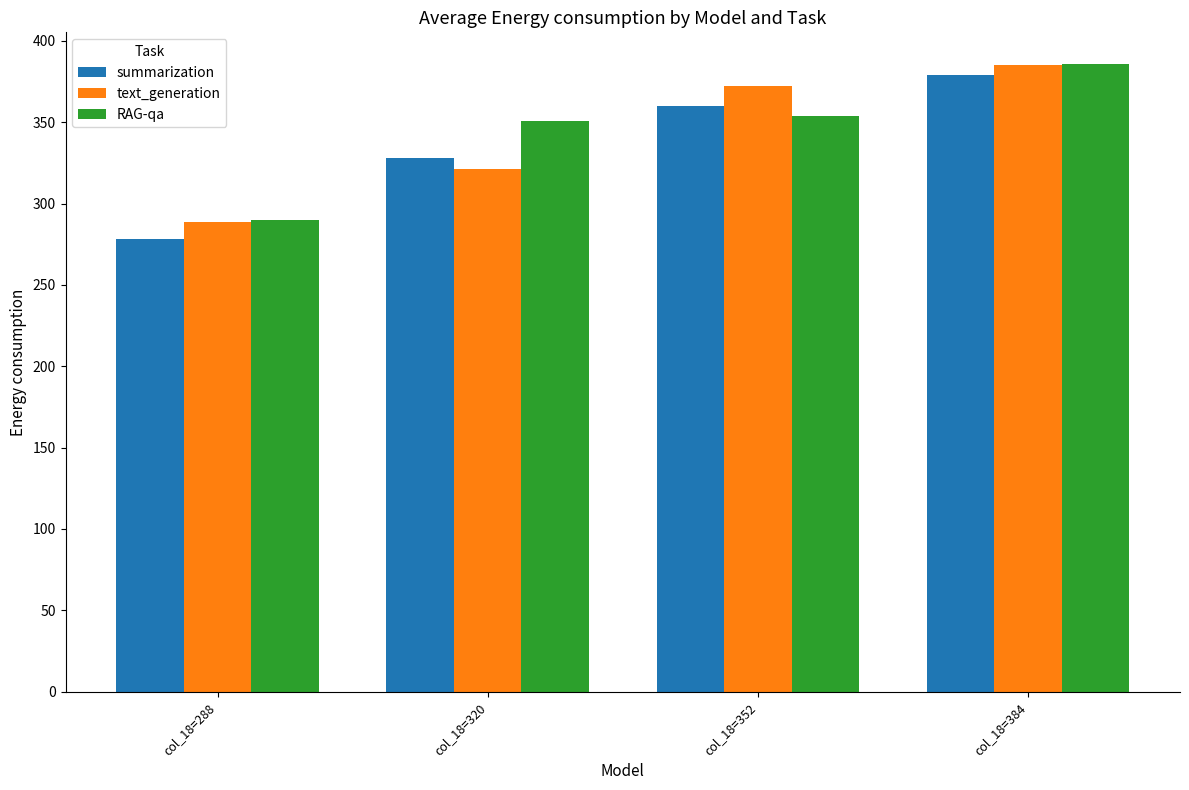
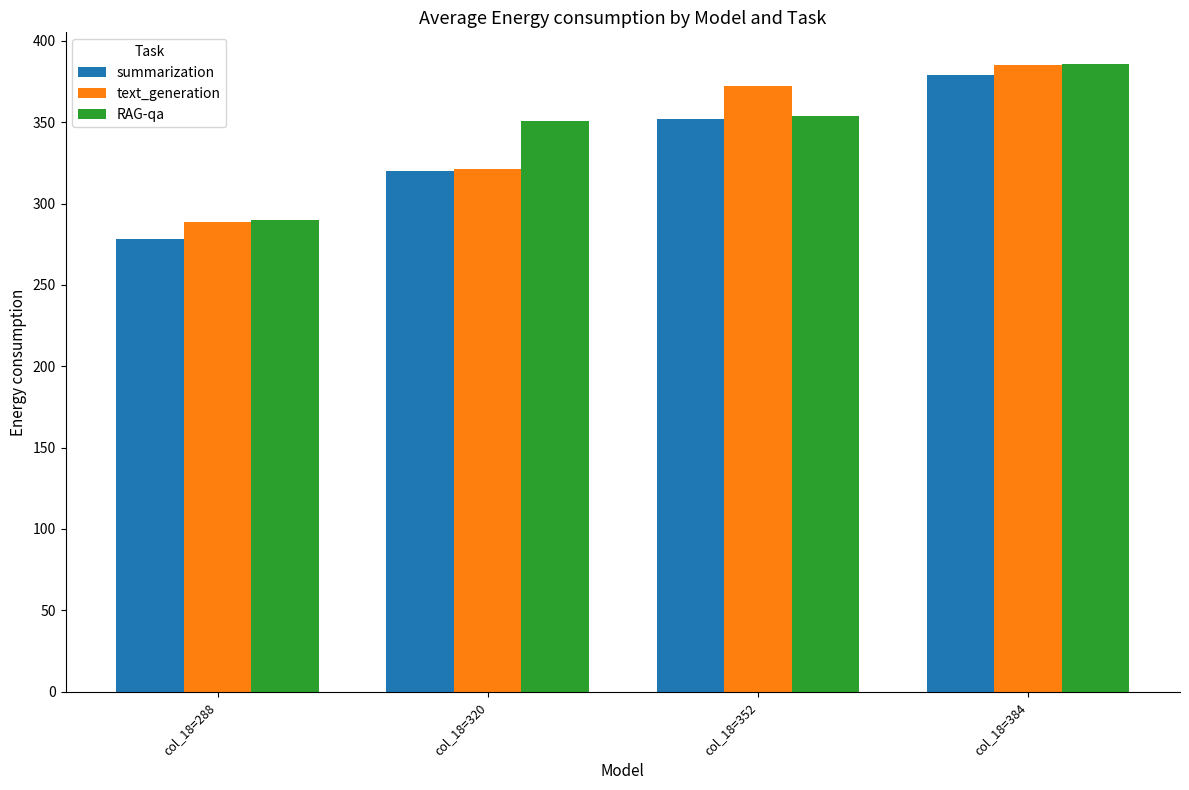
summarization, col_18=320: 328 -> 320
summarization, col_18=352: 360 -> 352
